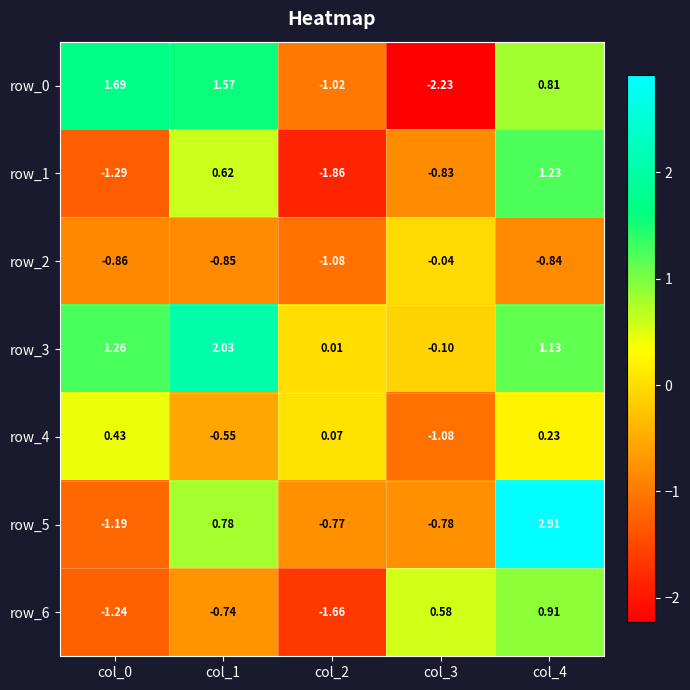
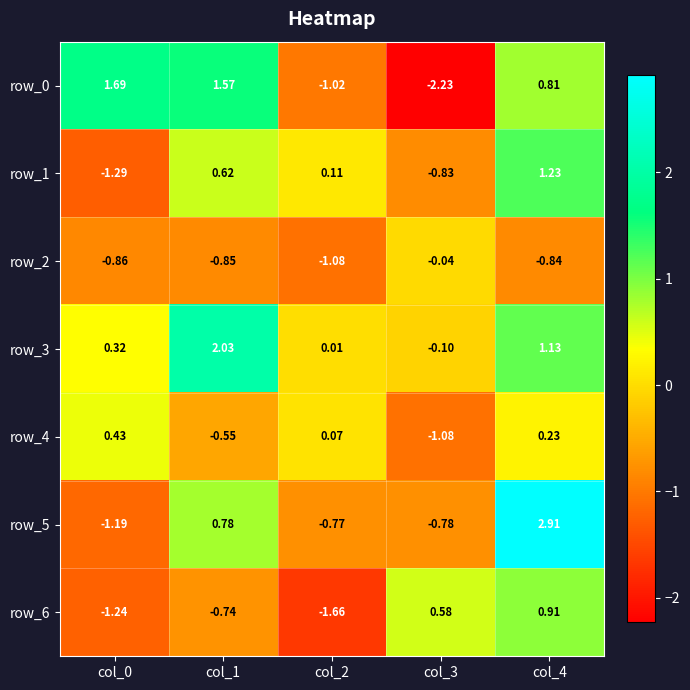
row_1, col_2: -1.86 -> 0.11
row_3, col_0: 1.26 -> 0.32
